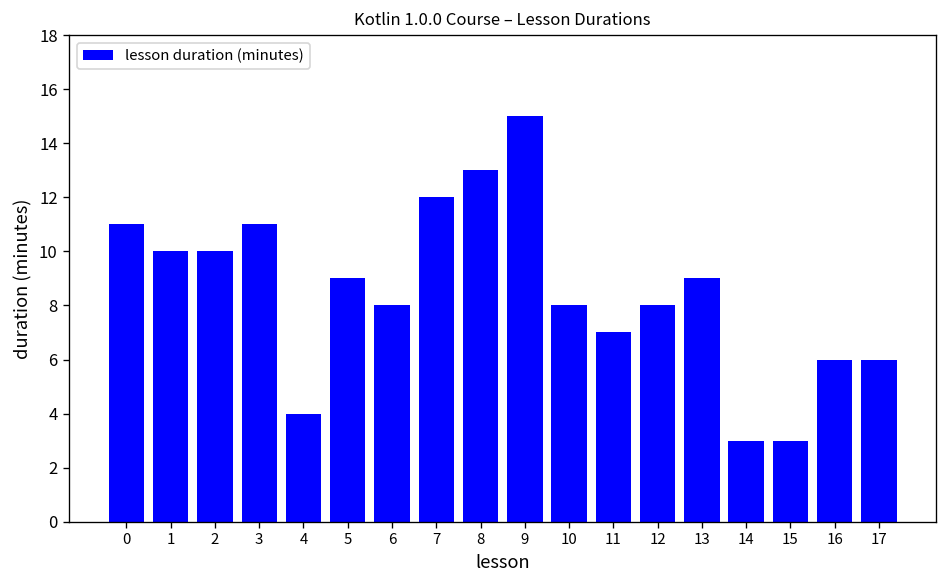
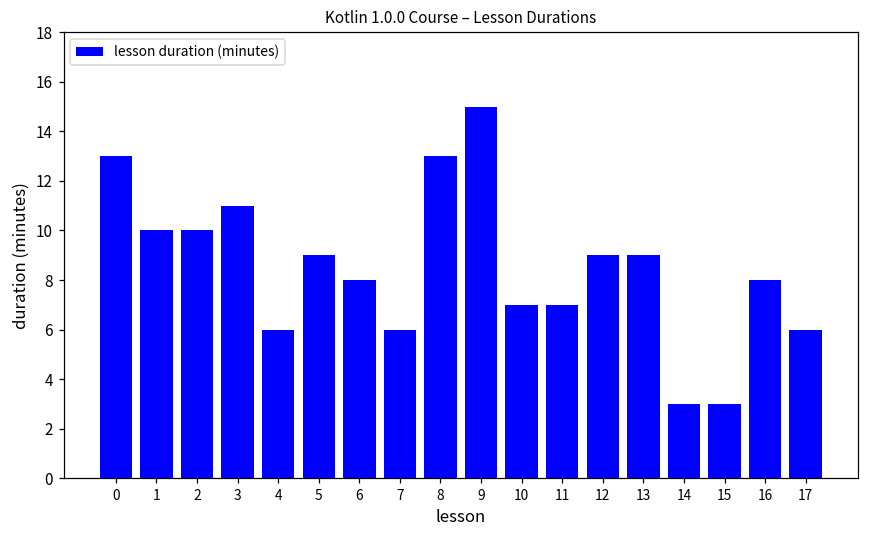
0: 11 -> 13
4: 4 -> 6
7: 12 -> 6
10: 8 -> 7
12: 8 -> 9
16: 6 -> 8
